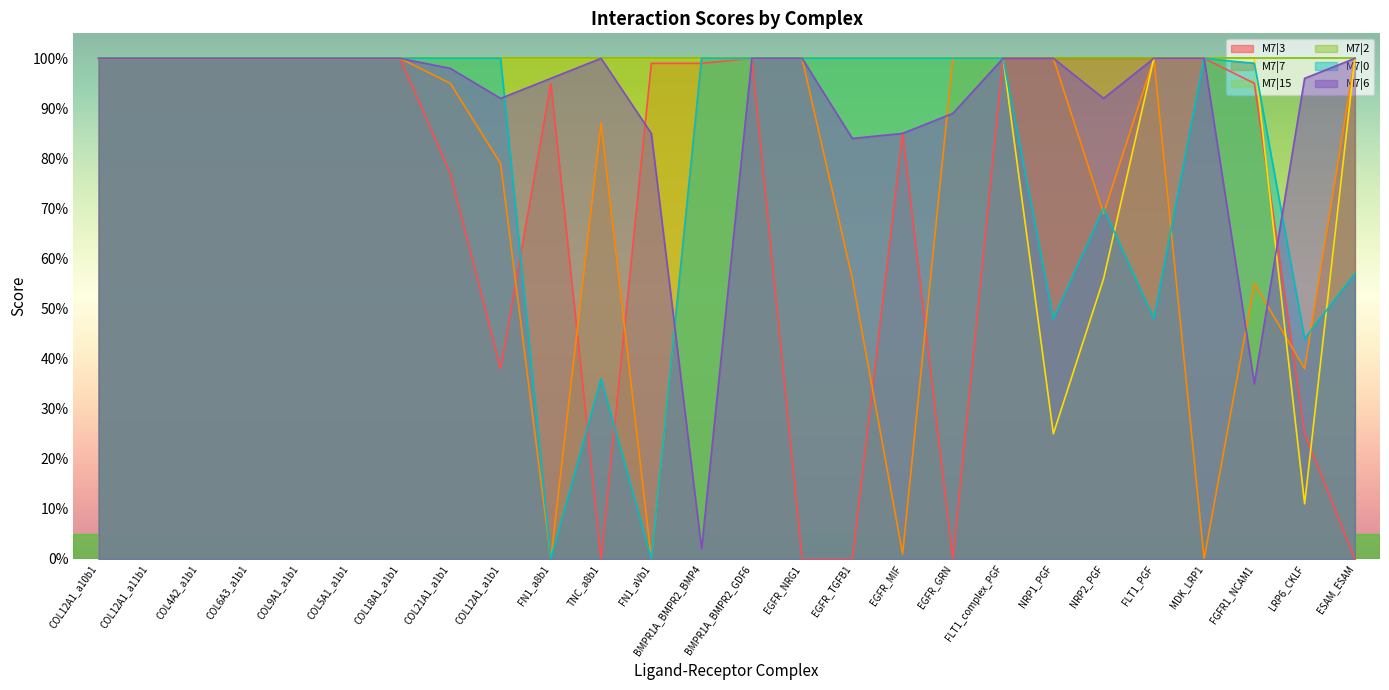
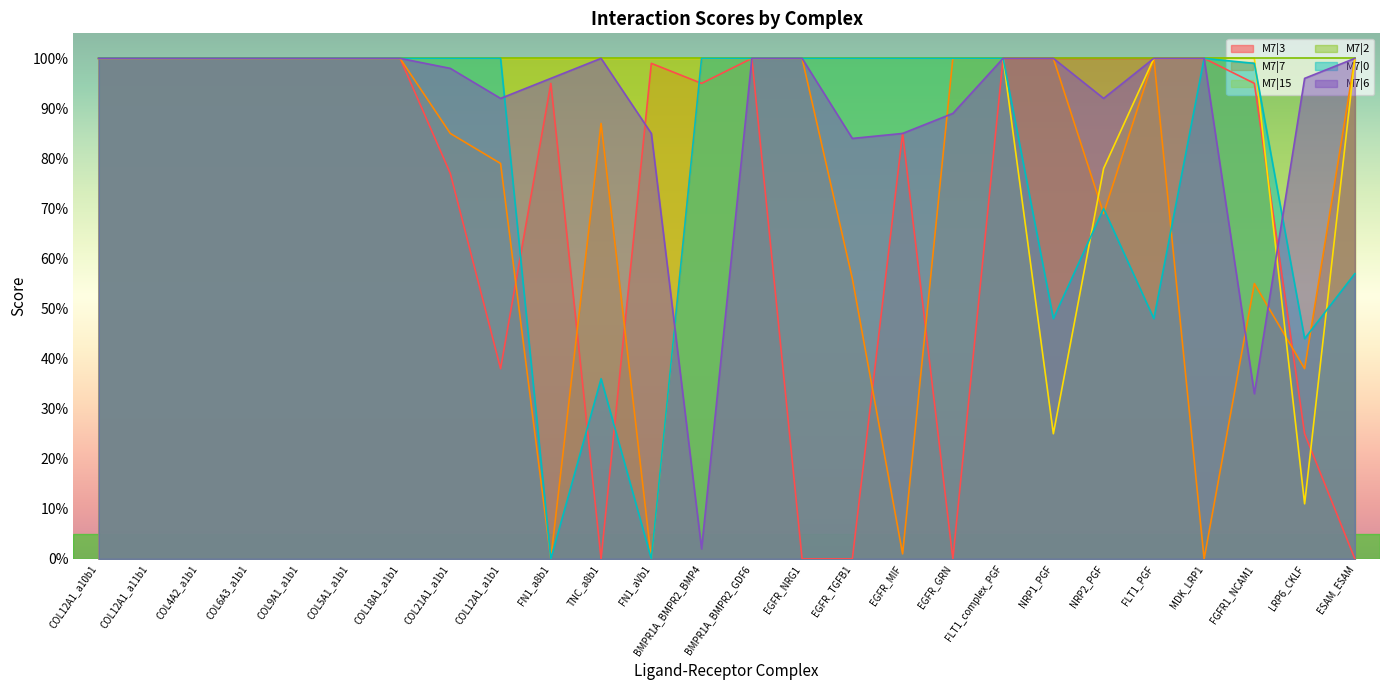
M7|7, COL21A1_a1b1: 95% -> 85%
M7|3, BMPR1A_BMPR2_BMP4: 99% -> 95%
M7|15, NRP2_PGF: 56% -> 78%
M7|6, FGFR1_NCAM1: 35% -> 33%
